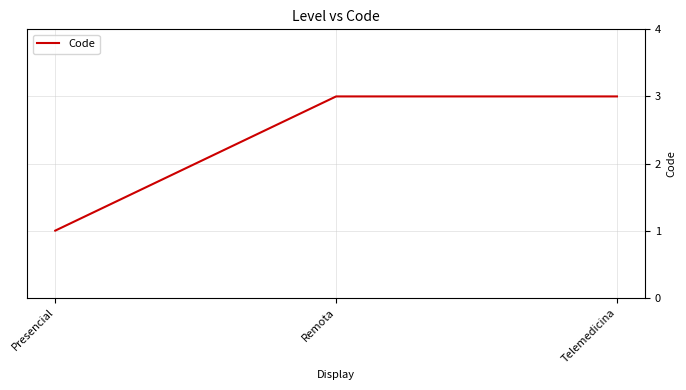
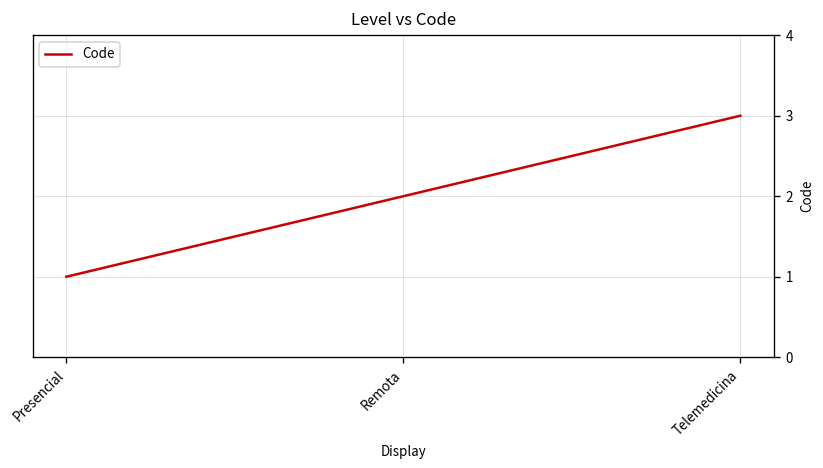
Remota: 3 -> 2
